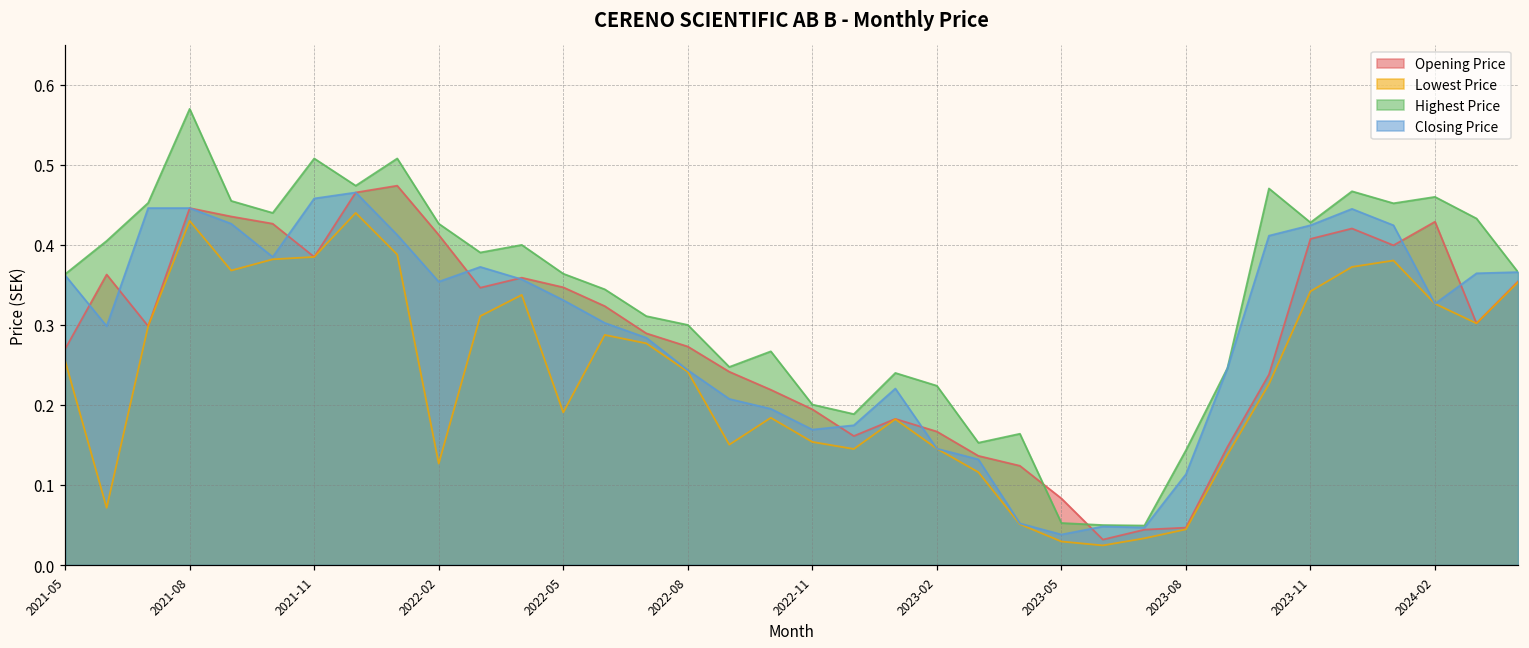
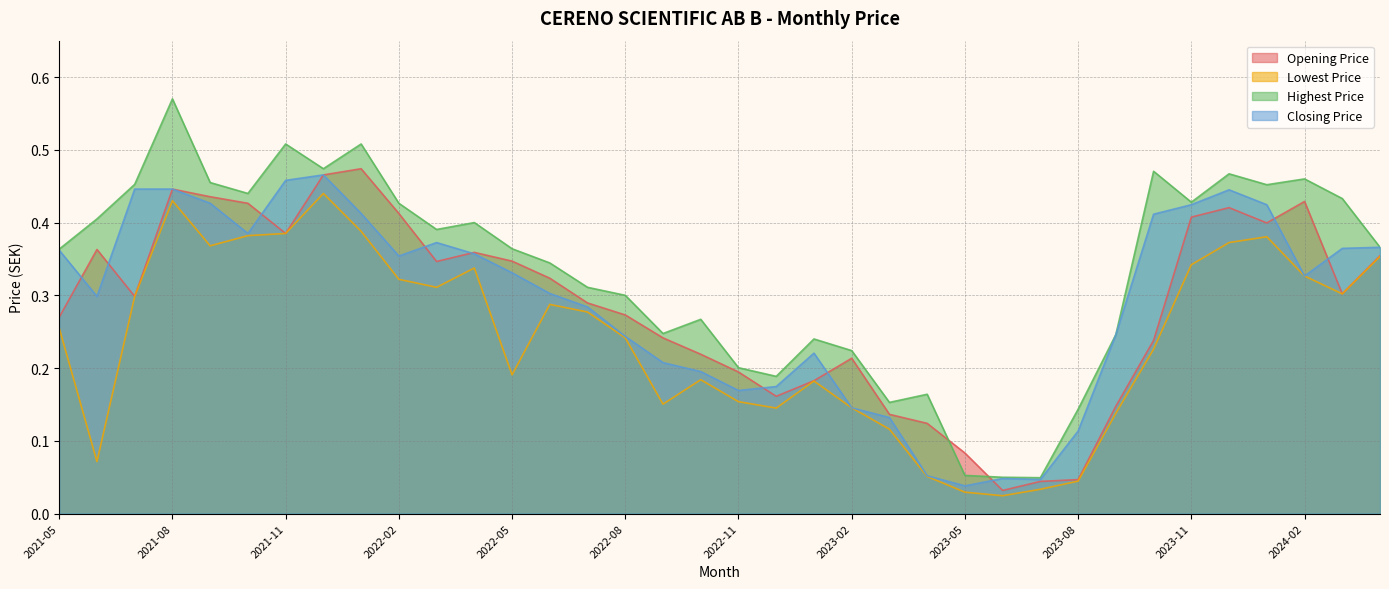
Lowest Price, 2022-02: 0.13 -> 0.32
Opening Price, 2023-02: 0.17 -> 0.21
